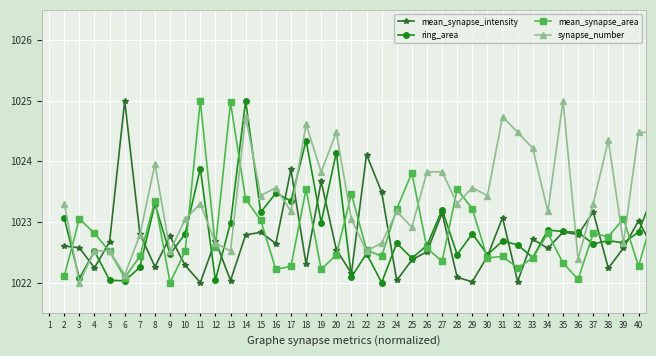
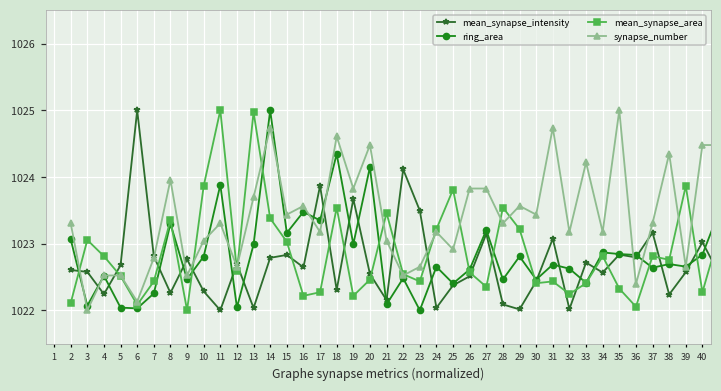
mean_synapse_area, 10: 1022.5 -> 1023.9
synapse_number, 13: 1022.5 -> 1023.7
synapse_number, 32: 1024.5 -> 1023.2
mean_synapse_area, 39: 1023.1 -> 1023.9
